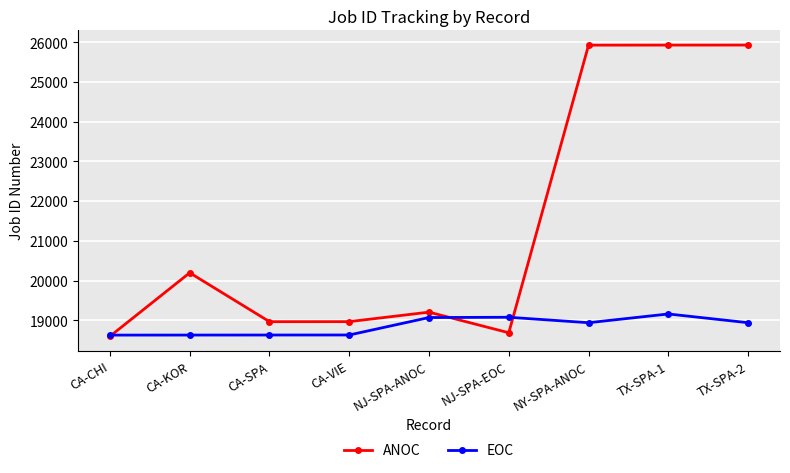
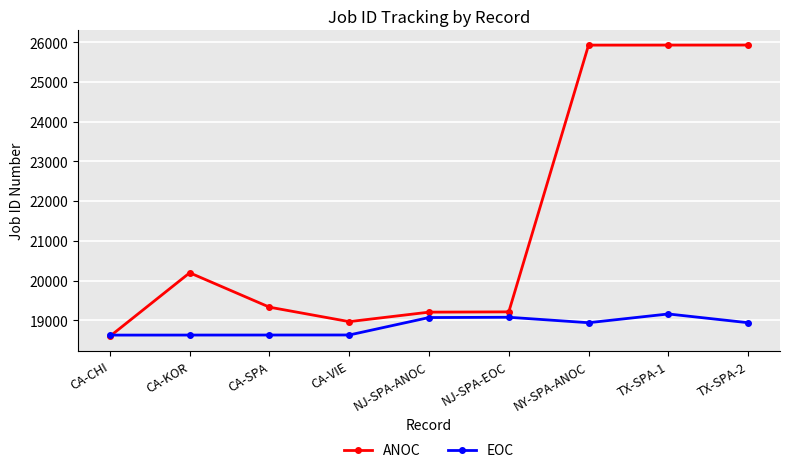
ANOC, CA-SPA: 19000 -> 19300
ANOC, NJ-SPA-EOC: 18700 -> 19200
